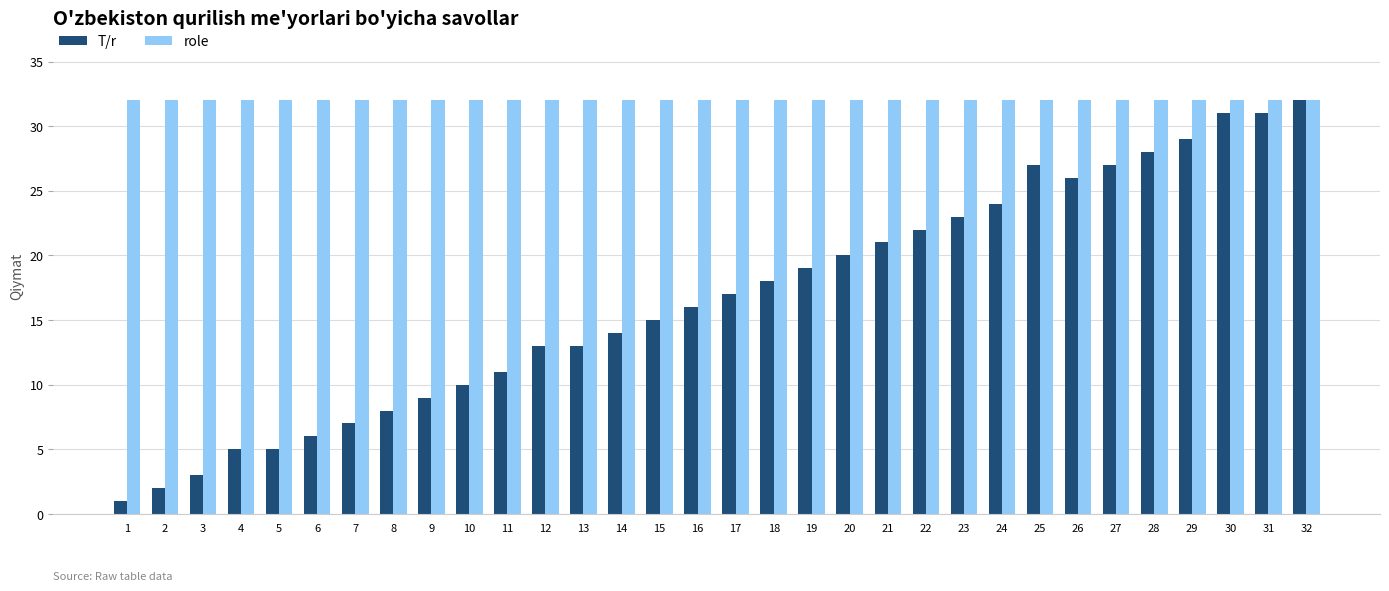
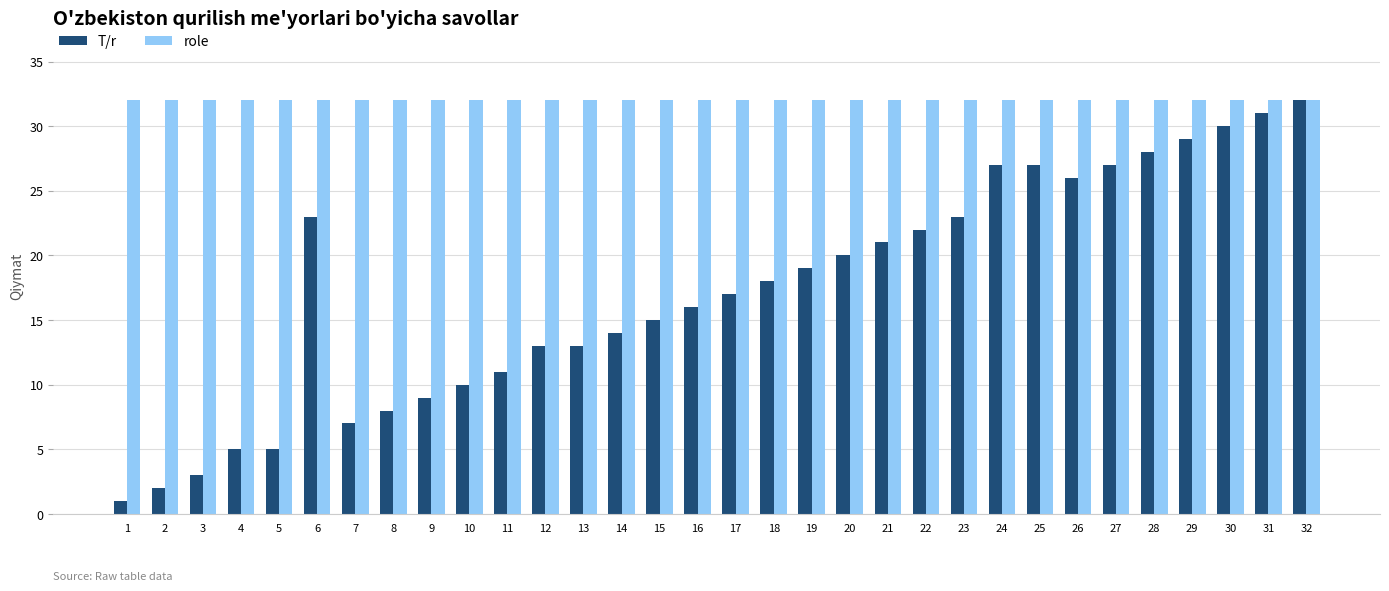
T/r, 6: 6 -> 23
T/r, 24: 24 -> 27
T/r, 30: 31 -> 30
